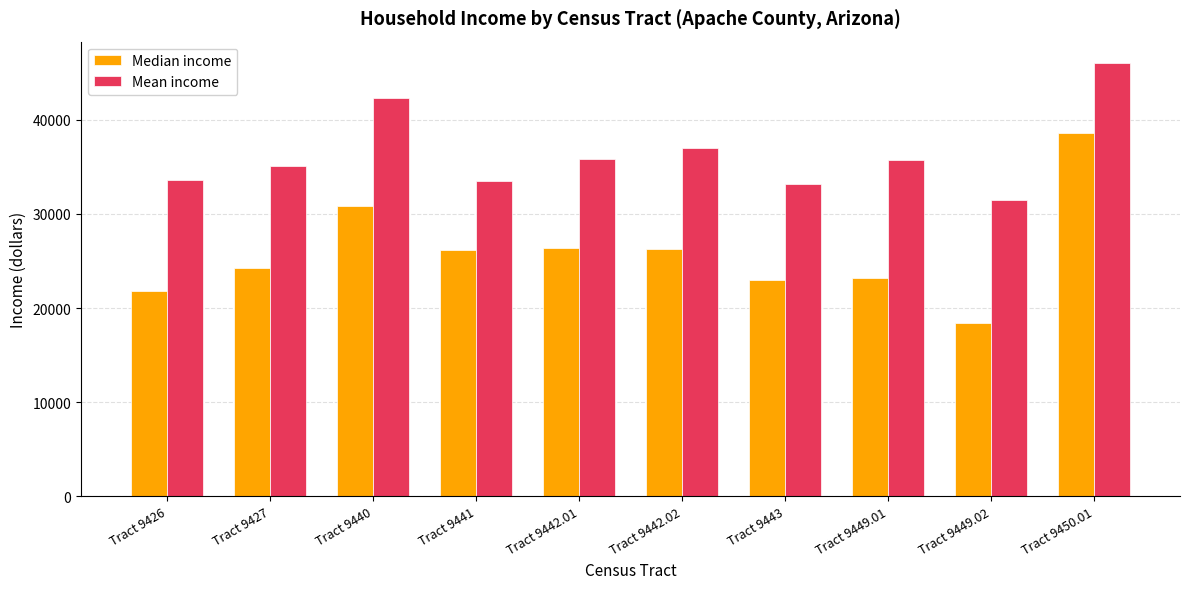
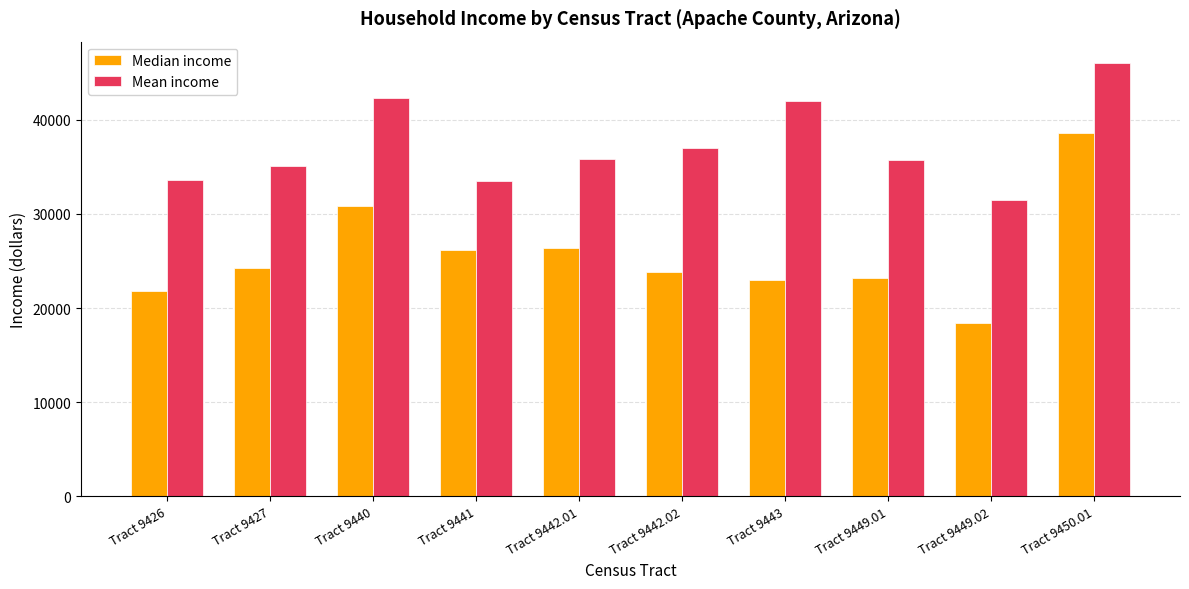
Median income, Tract 9442.02: 26000 -> 24000
Mean income, Tract 9443: 33000 -> 42000
